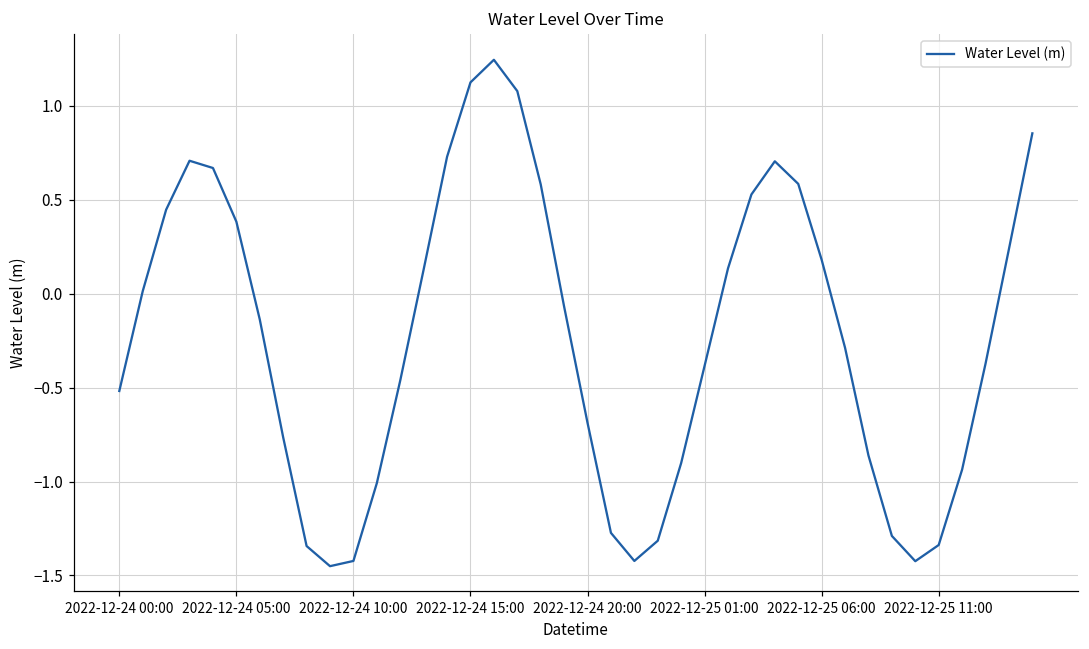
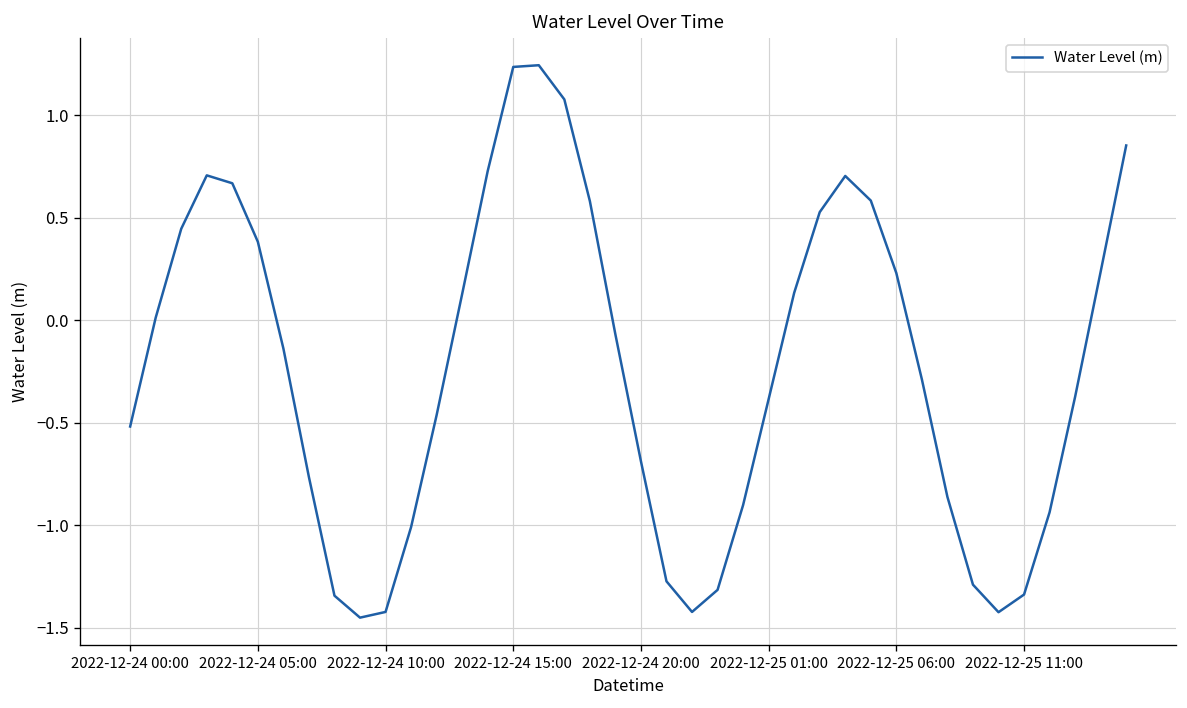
2022-12-24 15:00: 1.12 -> 1.24
2022-12-25 06:00: 0.18 -> 0.23
